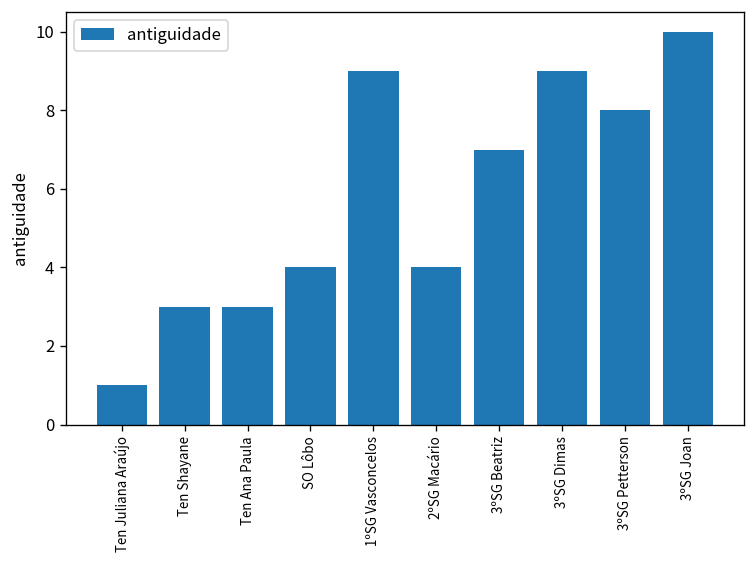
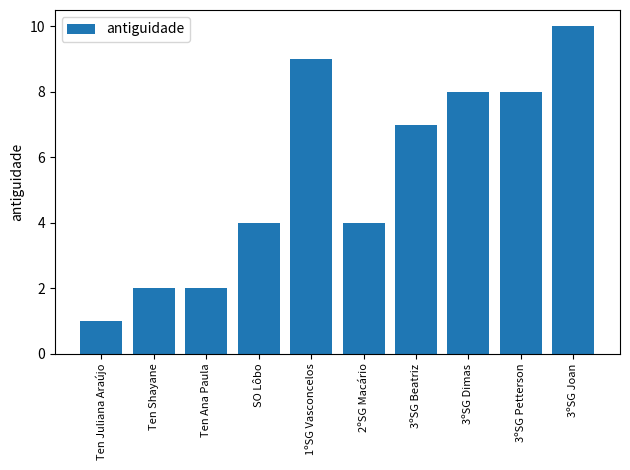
Ten Shayane: 3 -> 2
Ten Ana Paula: 3 -> 2
3ºSG Dimas: 9 -> 8
